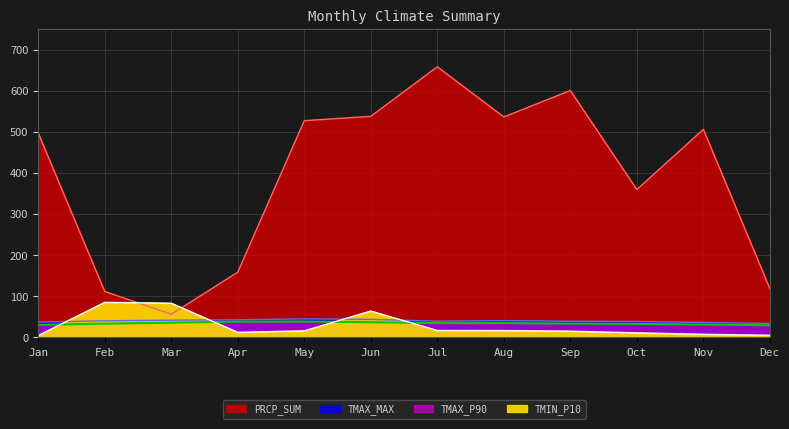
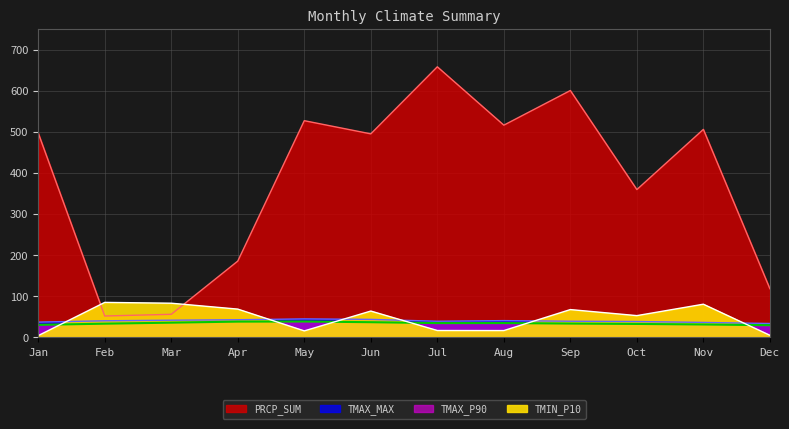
PRCP_SUM, Feb: 110 -> 50
PRCP_SUM, Apr: 160 -> 190
TMIN_P10, Apr: 10 -> 70
PRCP_SUM, Jun: 540 -> 500
PRCP_SUM, Aug: 540 -> 520
TMIN_P10, Sep: 20 -> 70
TMIN_P10, Oct: 10 -> 50
TMIN_P10, Nov: 10 -> 80
